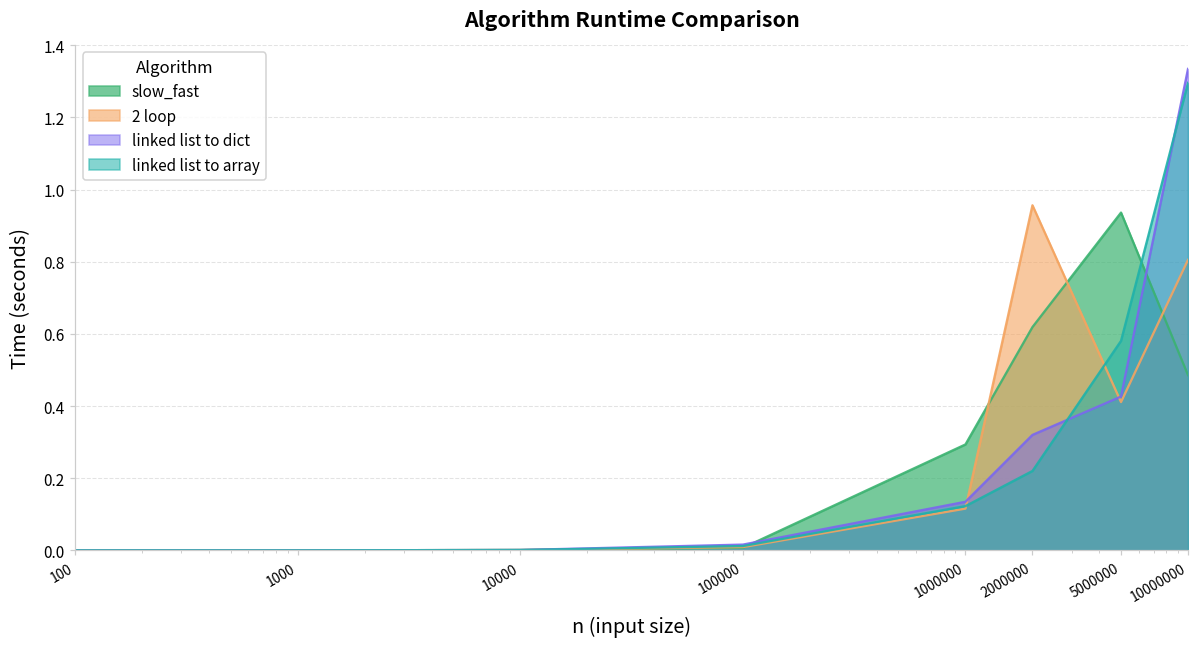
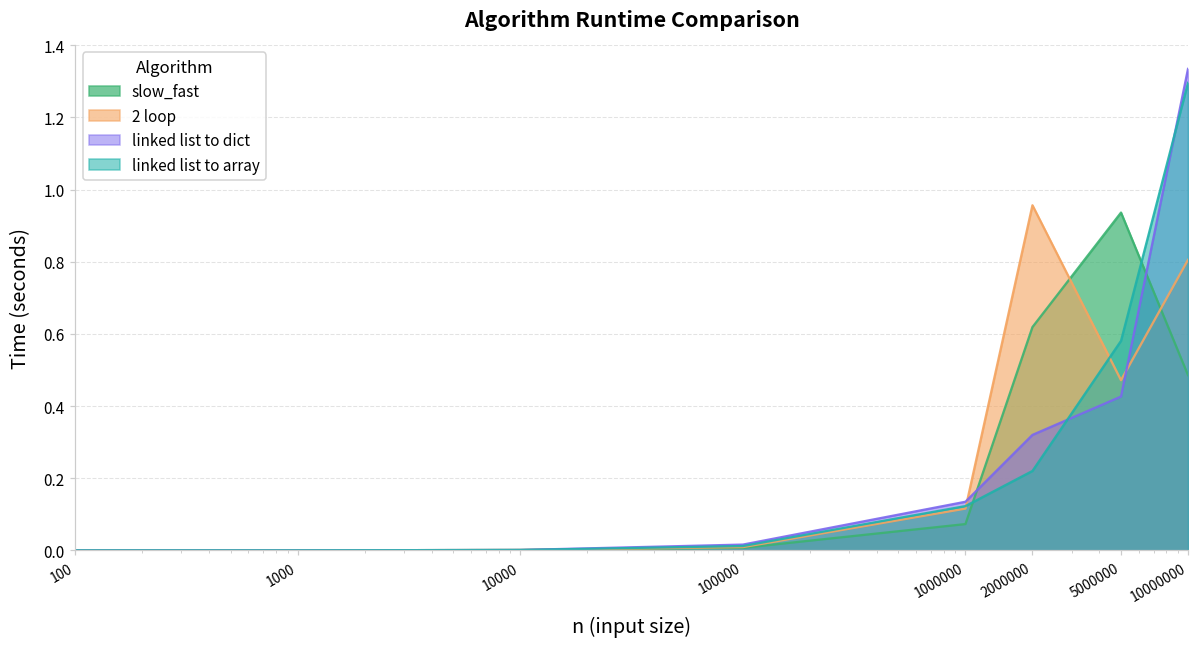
slow_fast, 1000000: 0.29 -> 0.07
2 loop, 5000000: 0.41 -> 0.47
